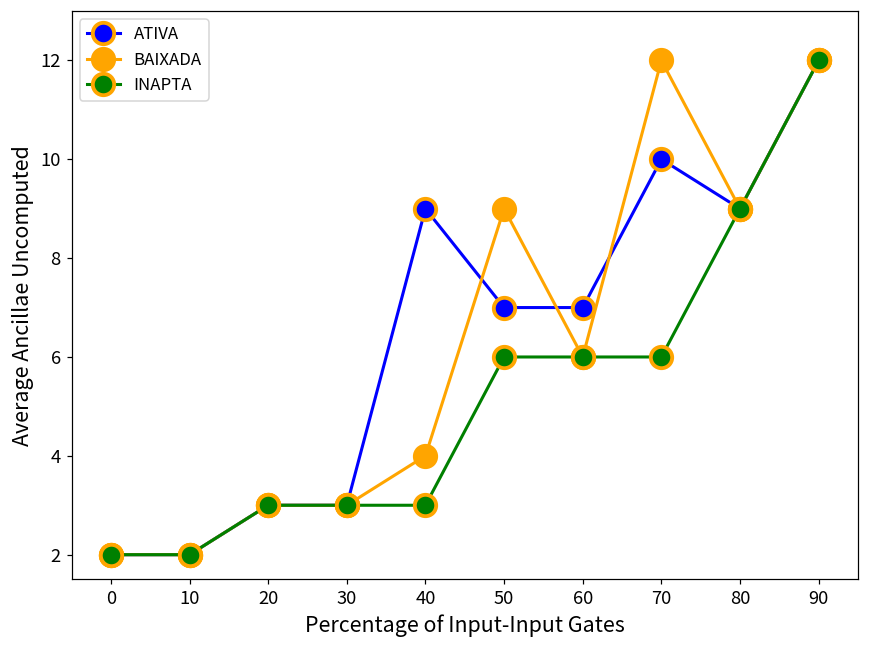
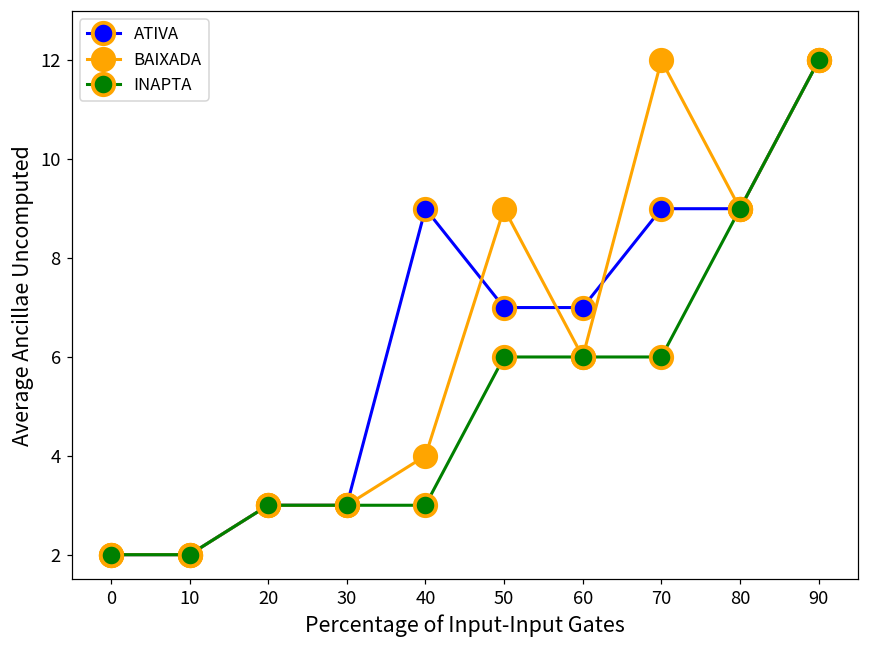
ATIVA, 70: 10 -> 9
